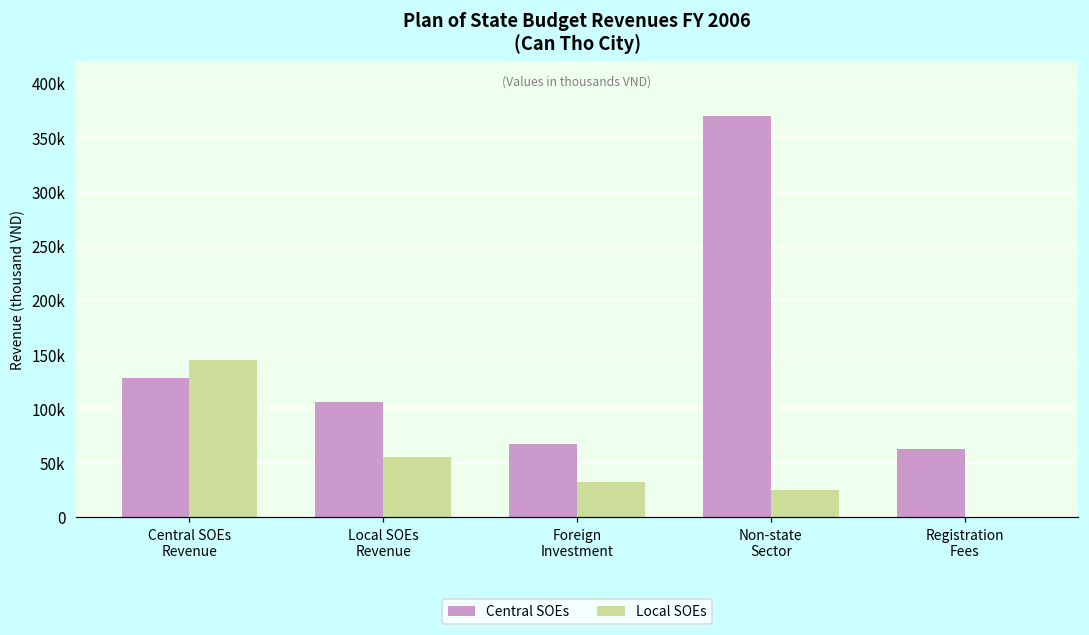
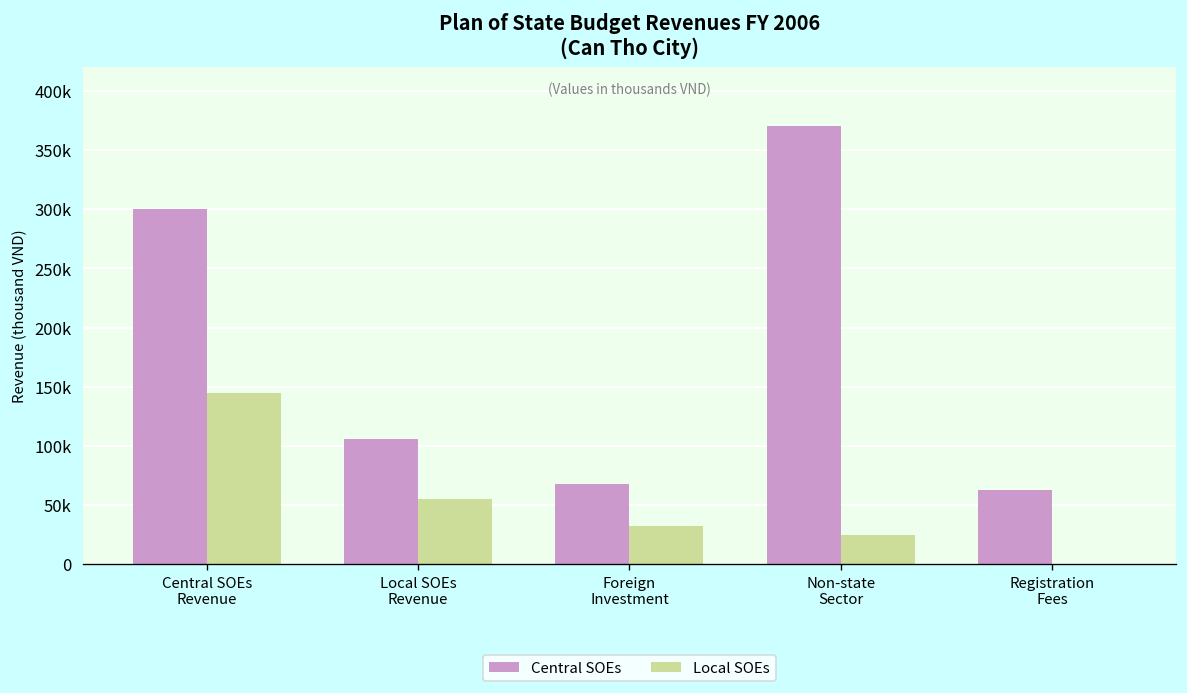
Central SOEs, Central SOEs Revenue: 130000 -> 300000
